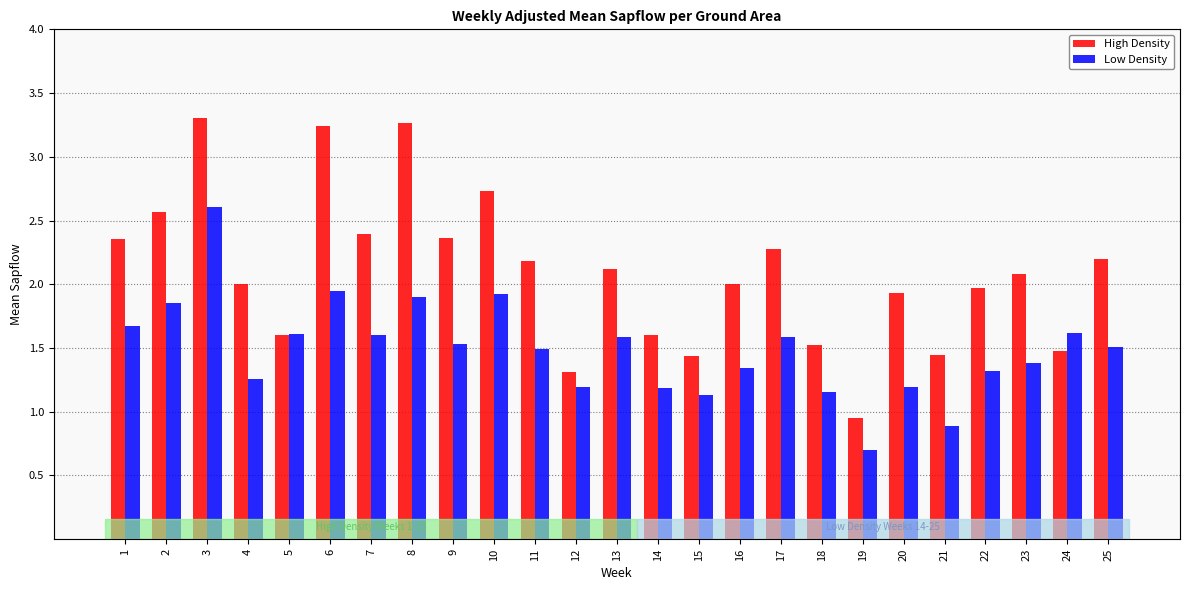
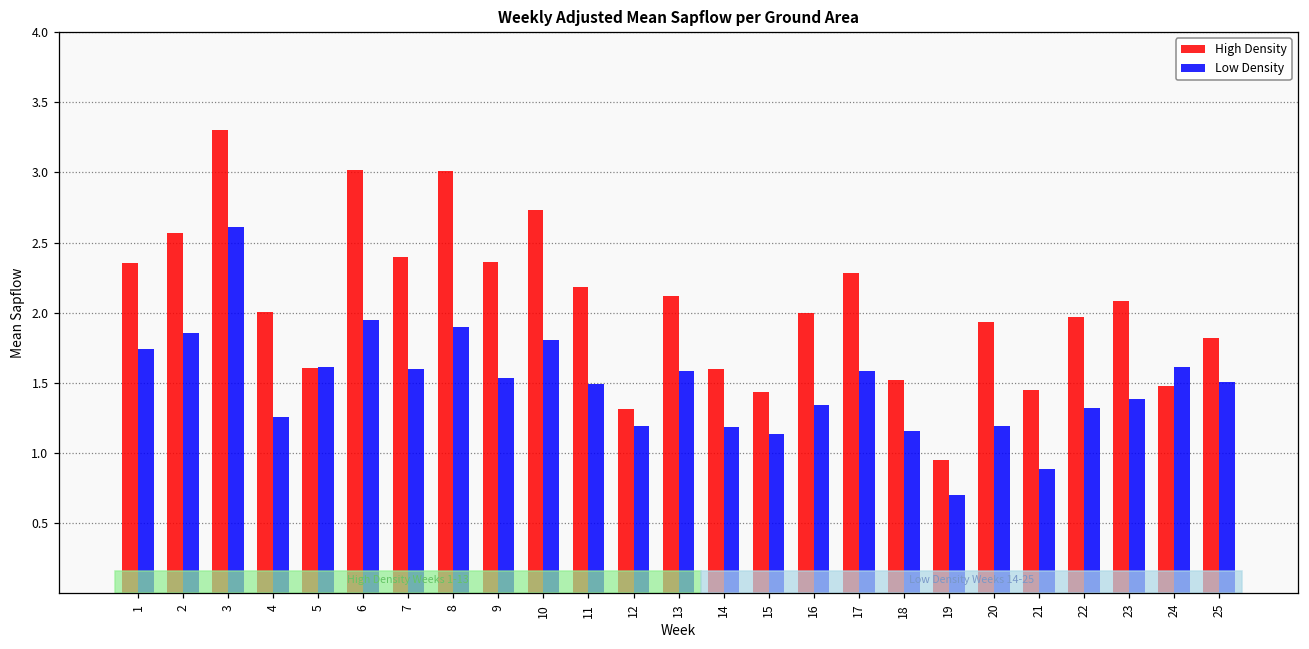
Low Density, 1: 1.68 -> 1.74
High Density, 6: 3.24 -> 3.02
High Density, 8: 3.27 -> 3.01
Low Density, 10: 1.92 -> 1.81
High Density, 25: 2.20 -> 1.82
